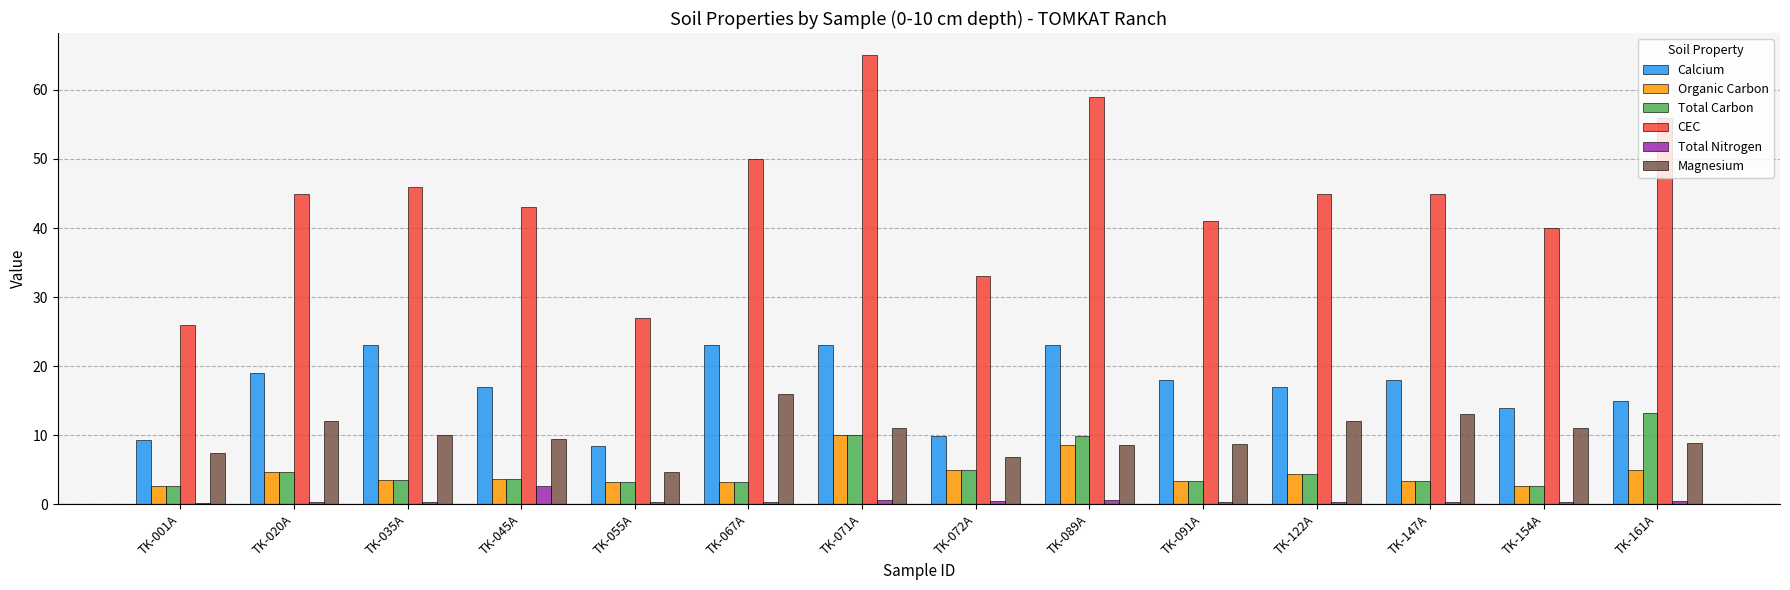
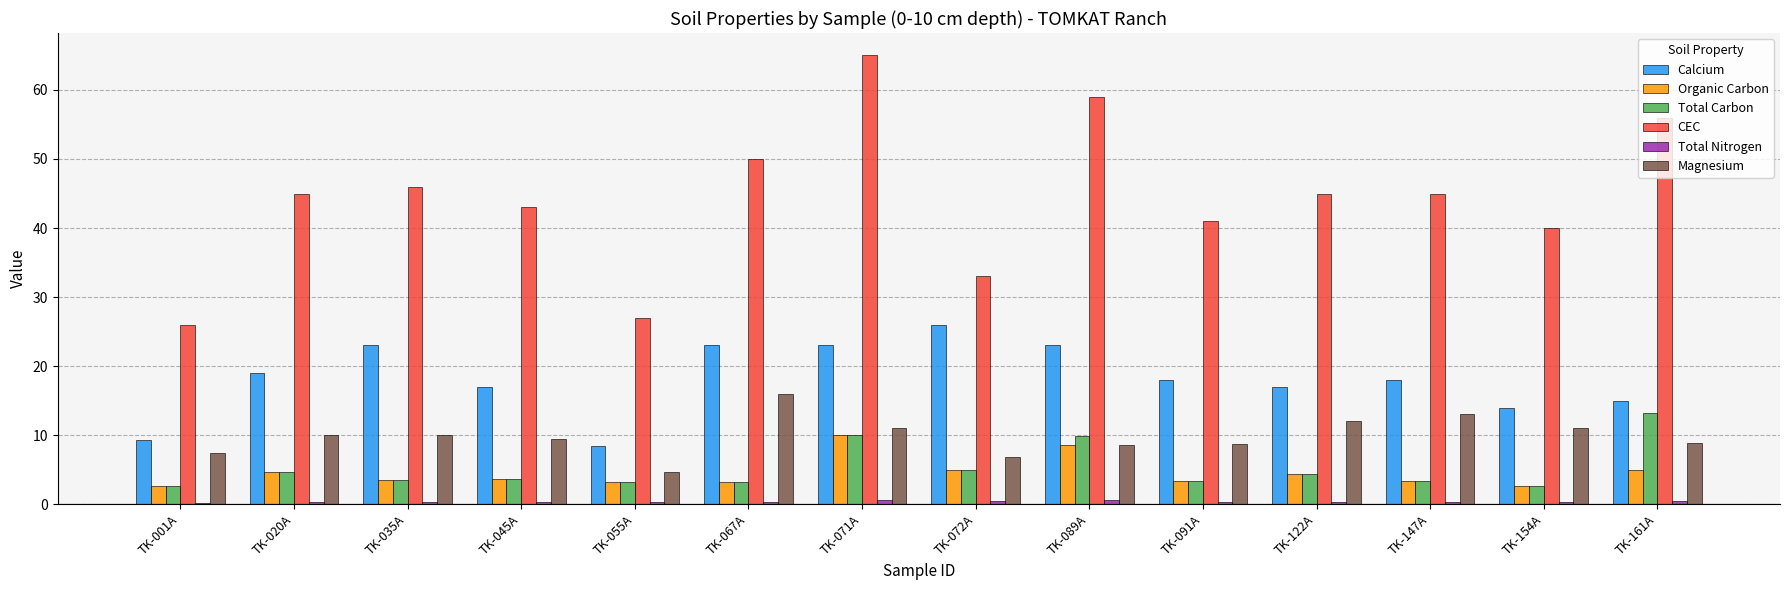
Magnesium, TK-020A: 12 -> 10
Total Nitrogen, TK-045A: 3 -> 0
Calcium, TK-072A: 10 -> 26
